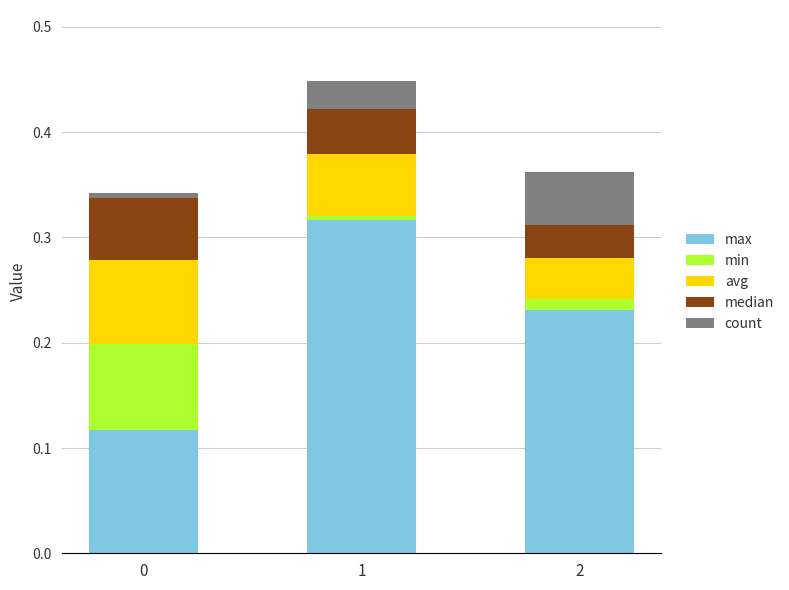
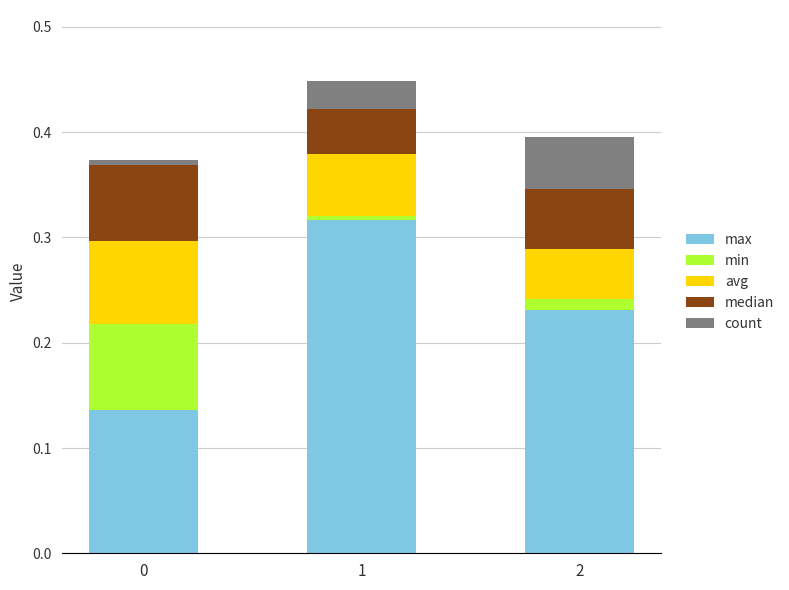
max, 0: 0.117 -> 0.136
median, 0: 0.059 -> 0.072
avg, 2: 0.039 -> 0.047
median, 2: 0.031 -> 0.057
